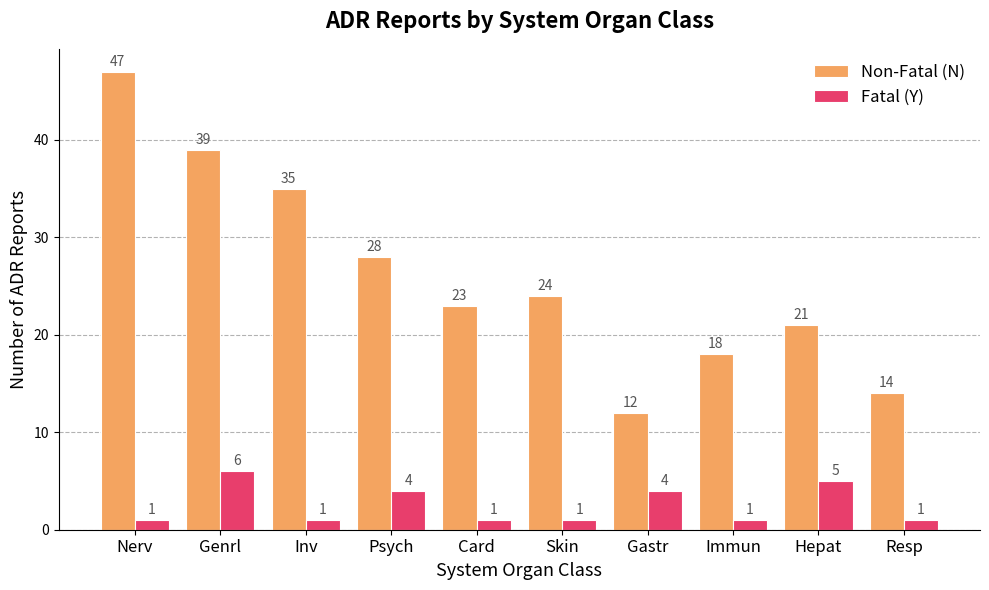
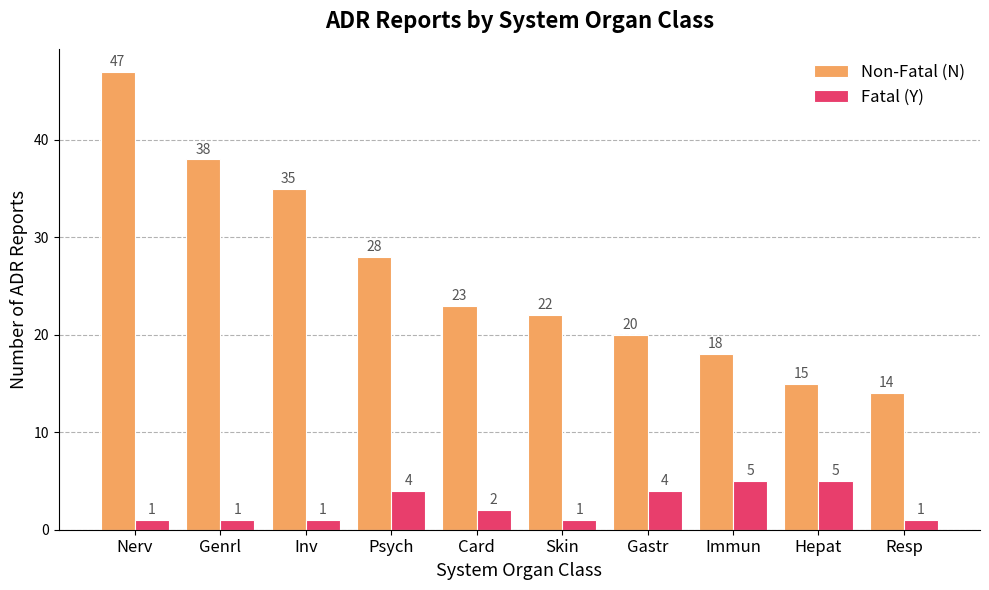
Non-Fatal (N), Genrl: 39 -> 38
Fatal (Y), Genrl: 6 -> 1
Fatal (Y), Card: 1 -> 2
Non-Fatal (N), Skin: 24 -> 22
Non-Fatal (N), Gastr: 12 -> 20
Fatal (Y), Immun: 1 -> 5
Non-Fatal (N), Hepat: 21 -> 15
